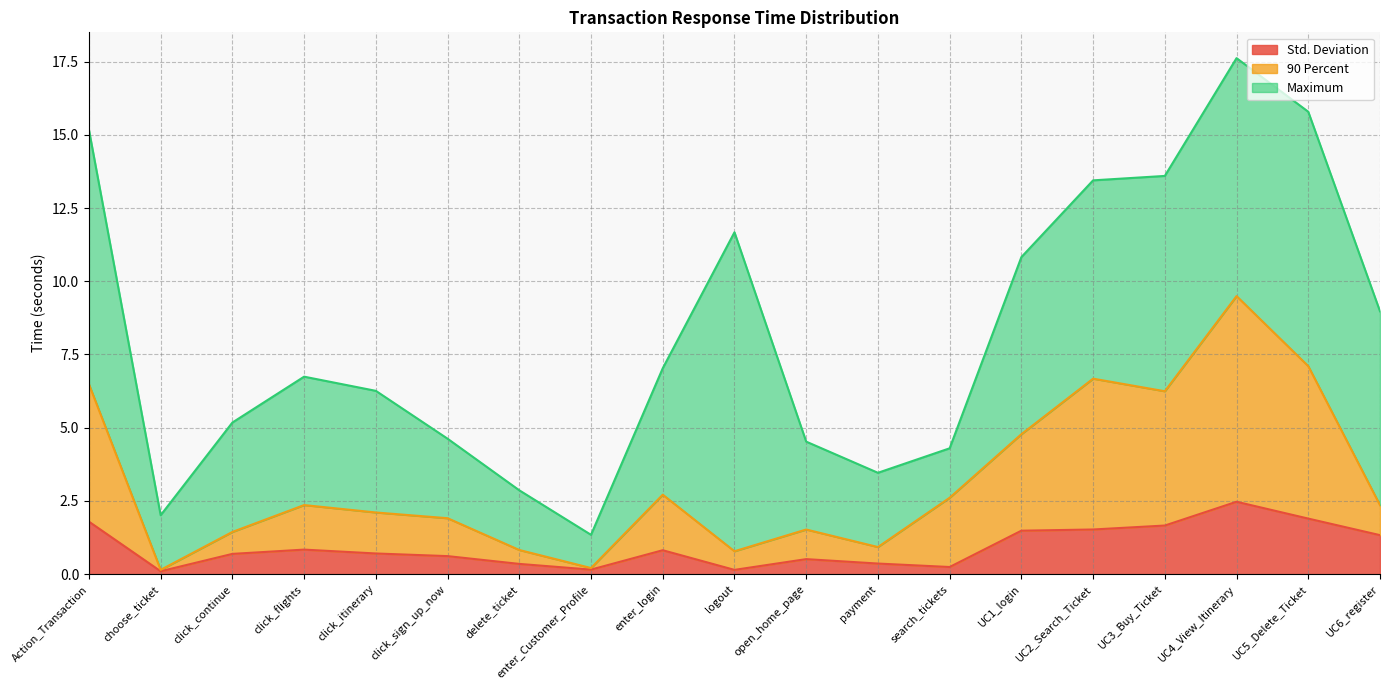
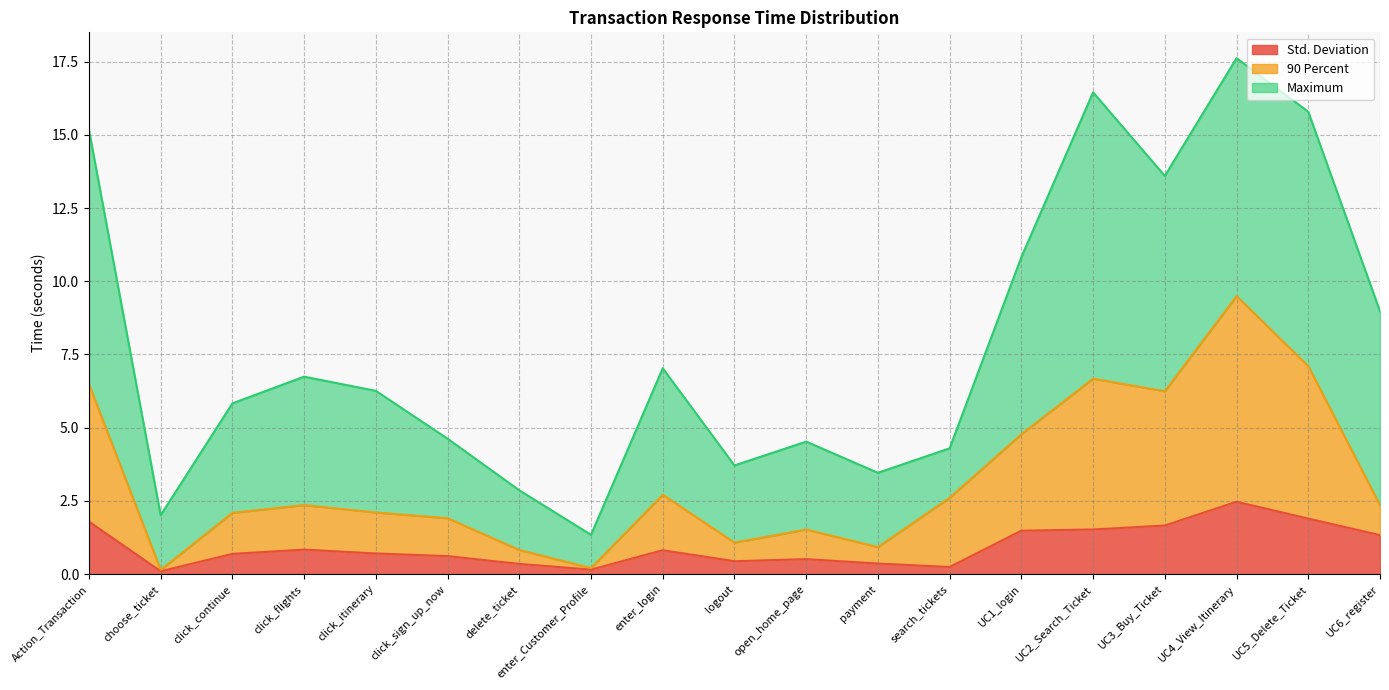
90 Percent, click_continue: 0.7 -> 1.4
Std. Deviation, logout: 0.1 -> 0.4
Maximum, logout: 10.9 -> 2.6
Maximum, UC2_Search_Ticket: 6.8 -> 9.8
